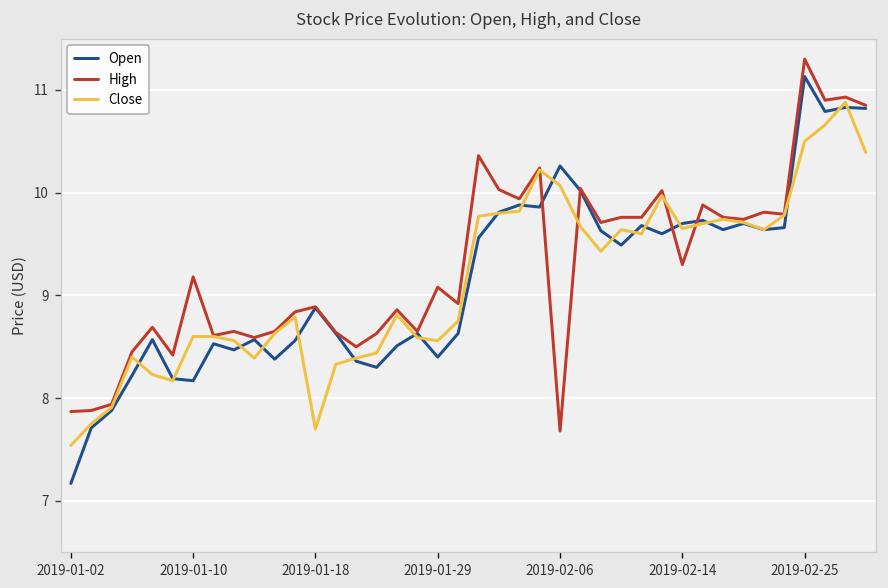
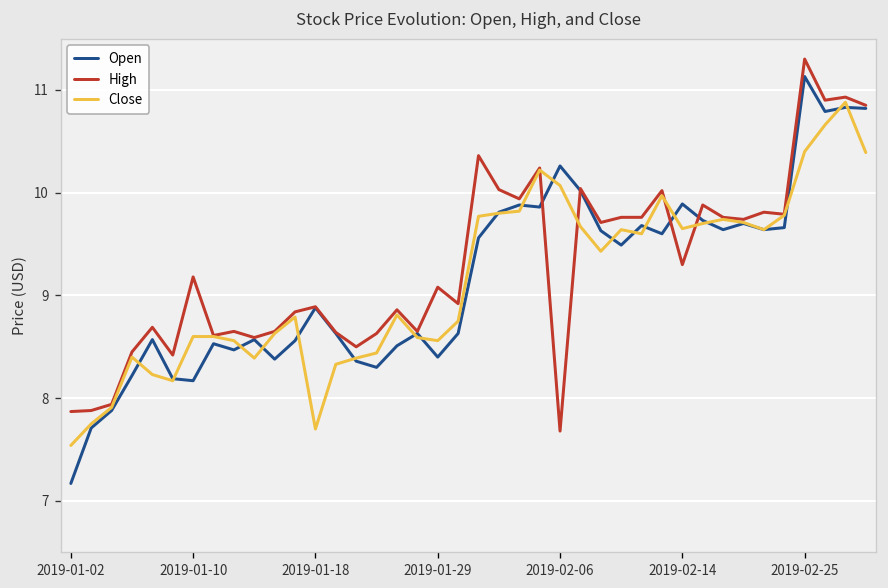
Open, 2019-02-14: 9.7 -> 9.9
Close, 2019-02-25: 10.5 -> 10.4
